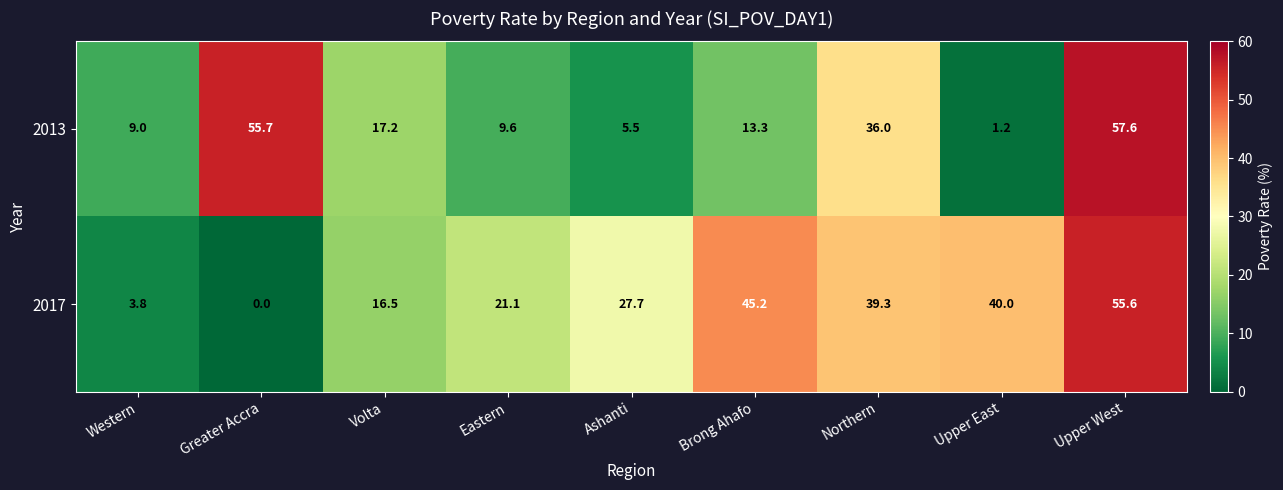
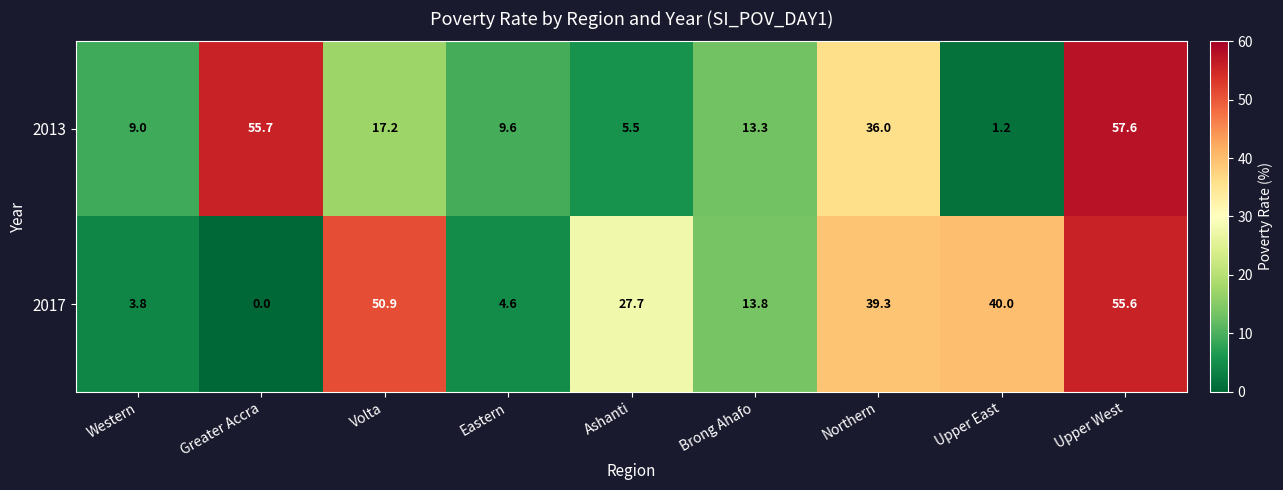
2017, Volta: 16.5 -> 50.9
2017, Eastern: 21.1 -> 4.6
2017, Brong Ahafo: 45.2 -> 13.8
